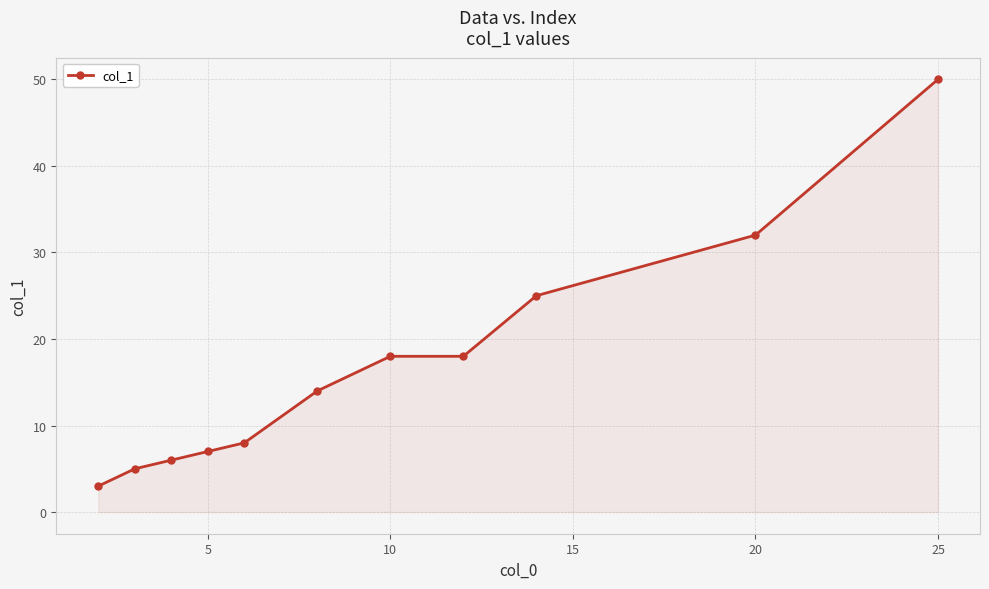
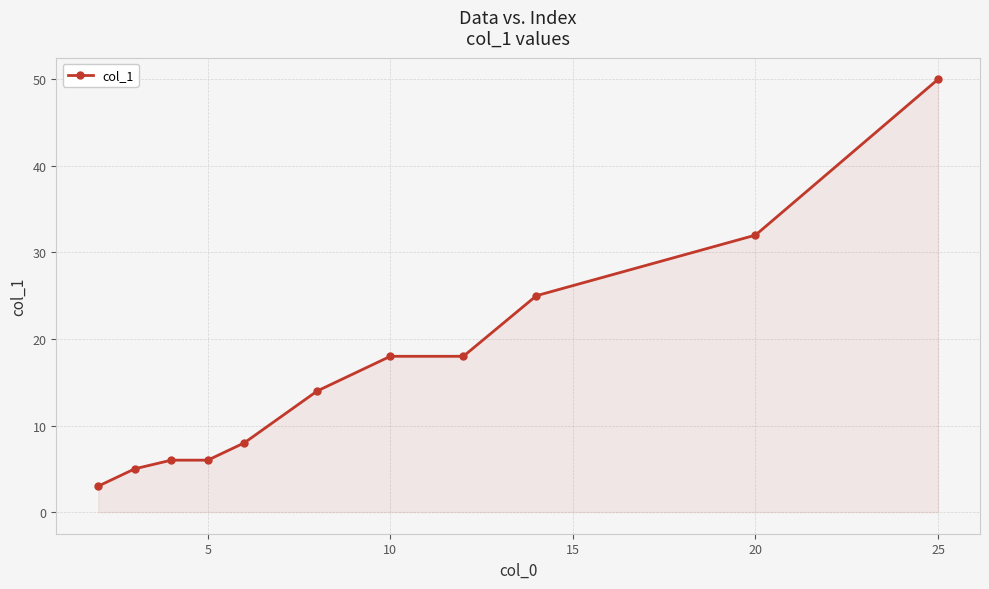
5: 7 -> 6
